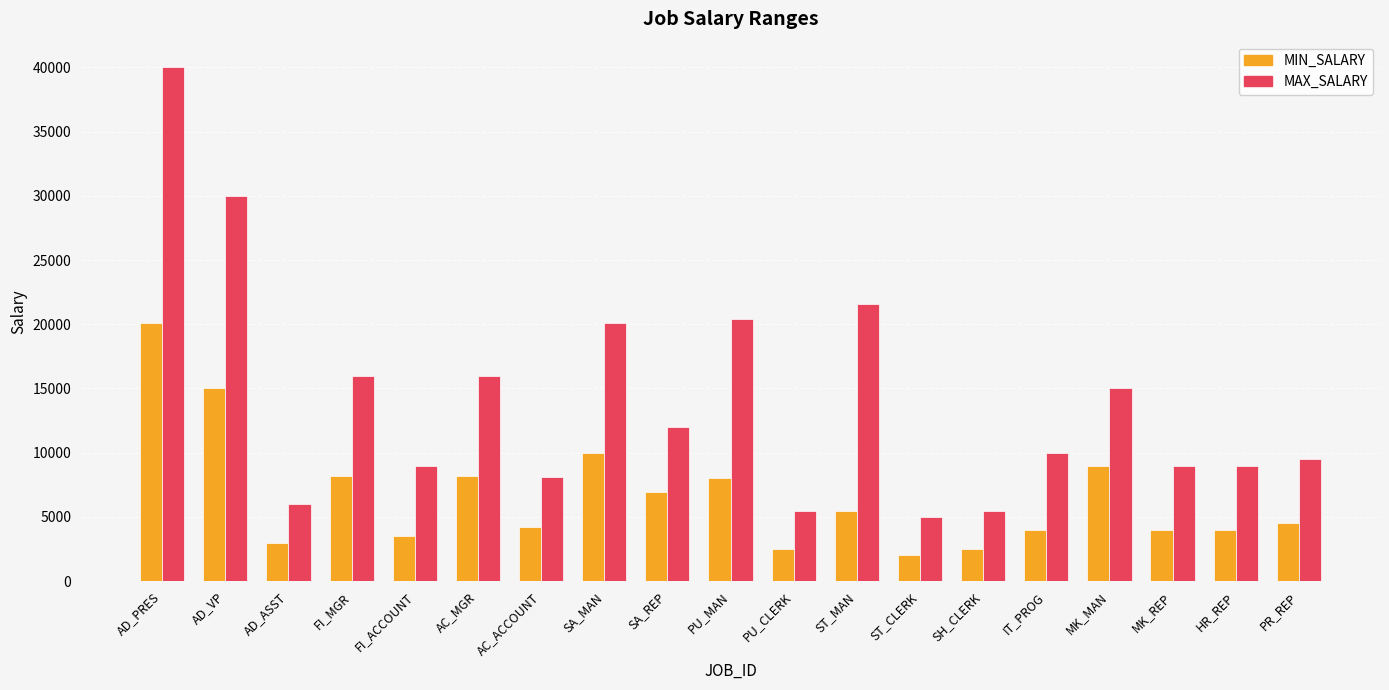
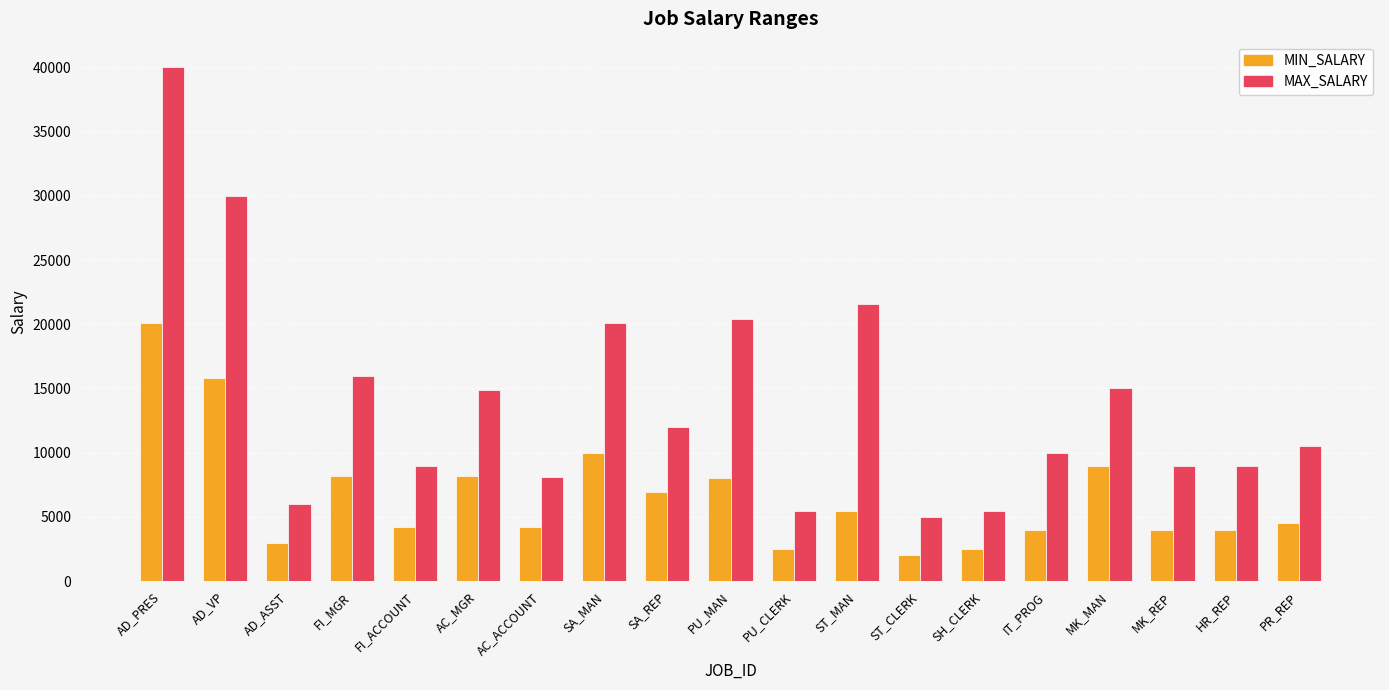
MIN_SALARY, AD_VP: 15000 -> 15800
MIN_SALARY, FI_ACCOUNT: 3500 -> 4200
MAX_SALARY, AC_MGR: 16000 -> 14900
MAX_SALARY, PR_REP: 9500 -> 10500
